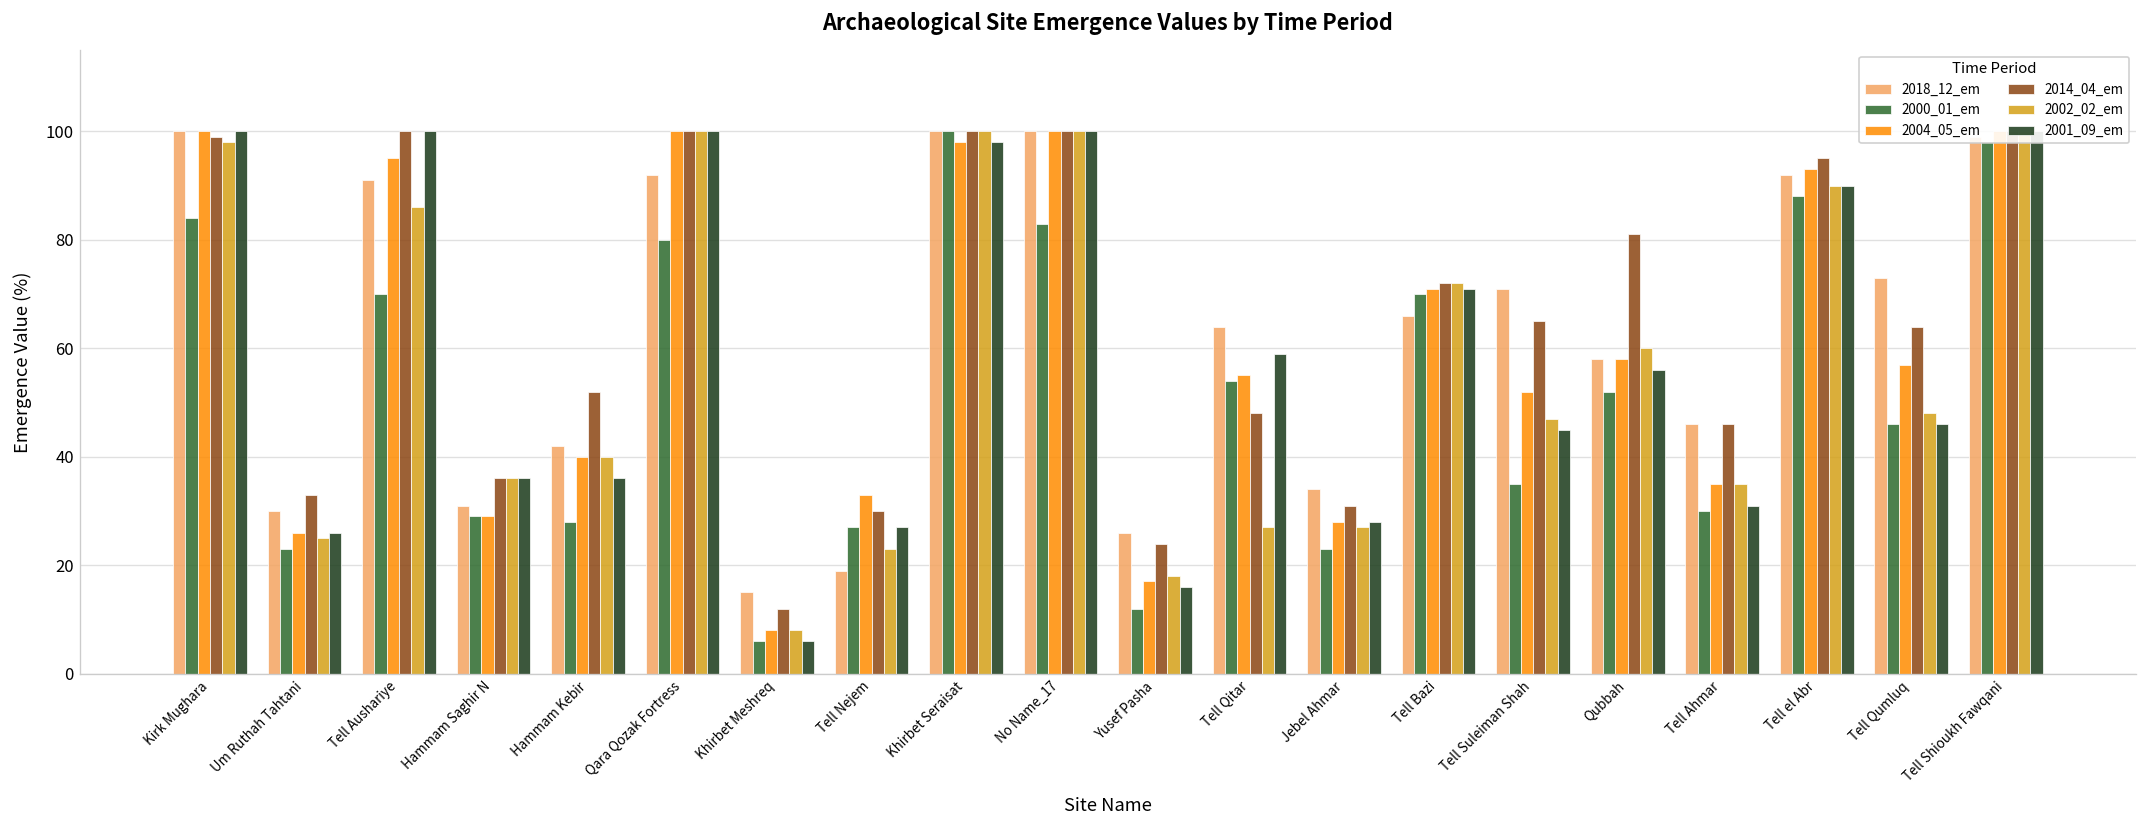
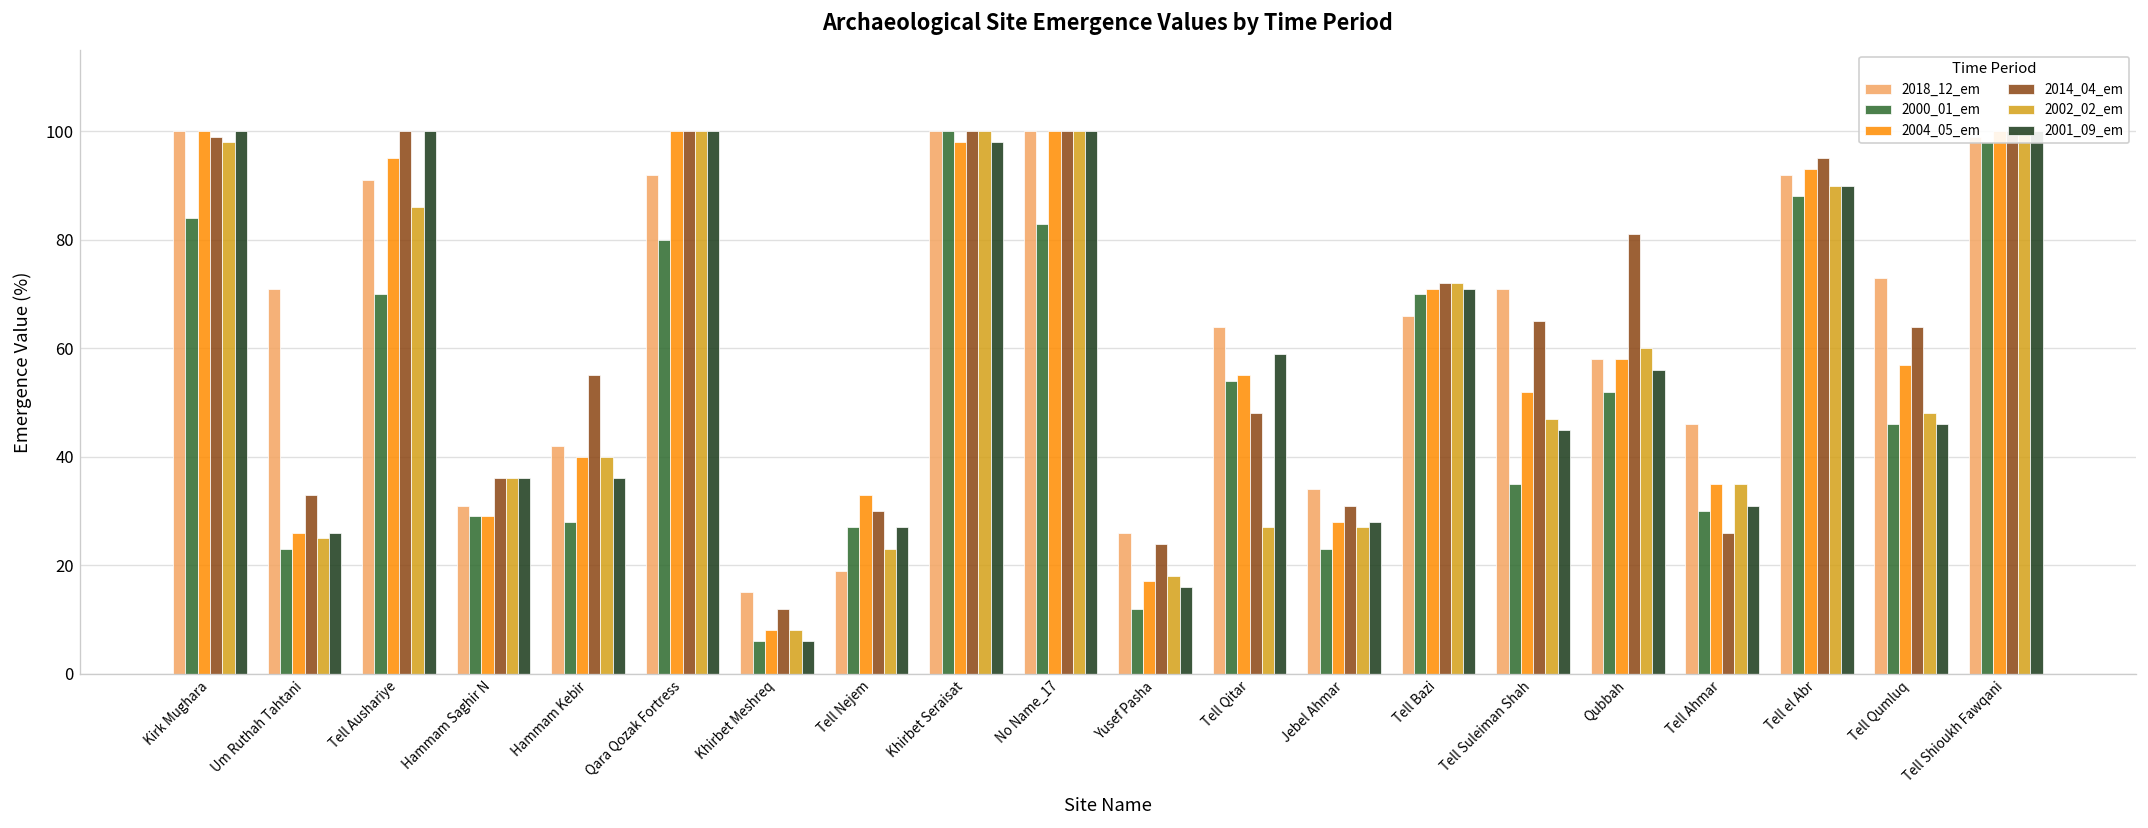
2018_12_em, Um Ruthah Tahtani: 30 -> 71
2014_04_em, Hammam Kebir: 52 -> 55
2014_04_em, Tell Ahmar: 46 -> 26
